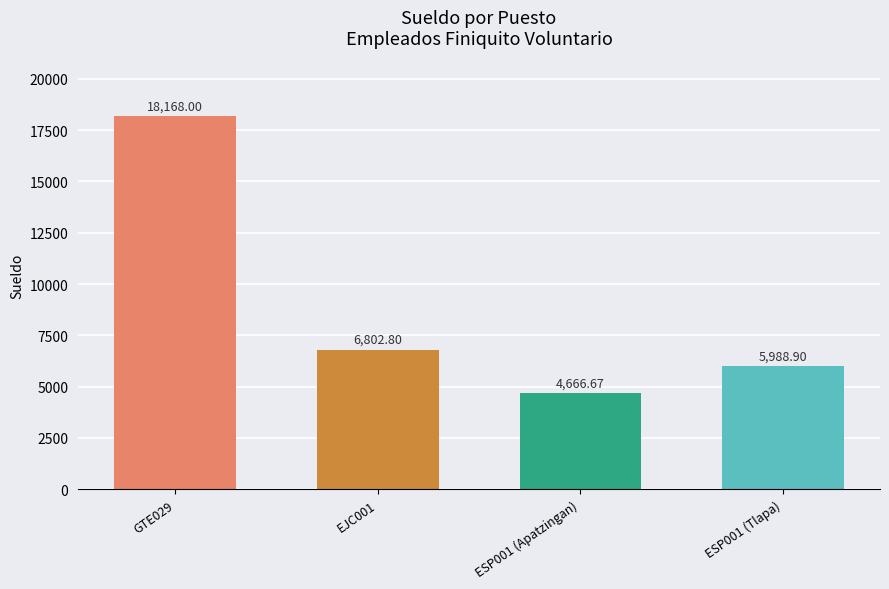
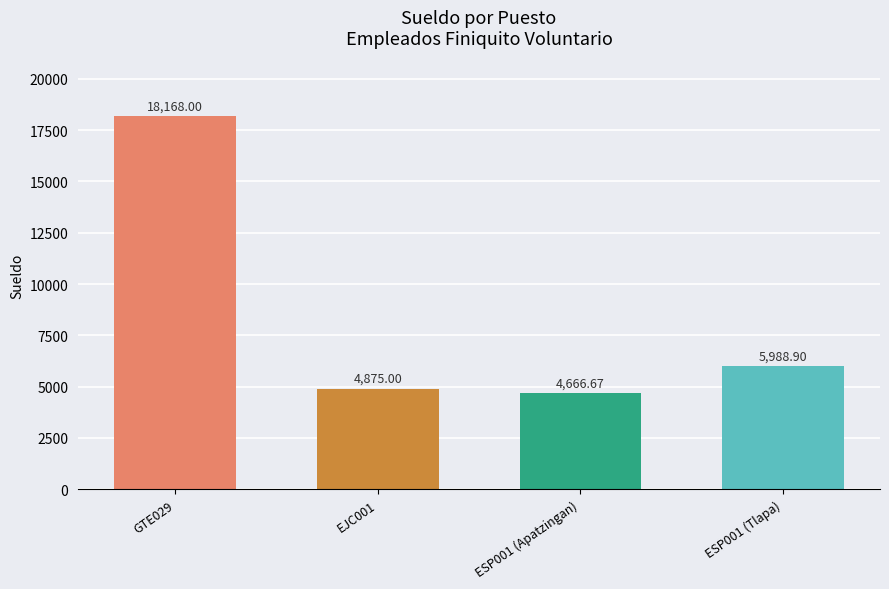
EJC001: 6,802.80 -> 4,875.00
